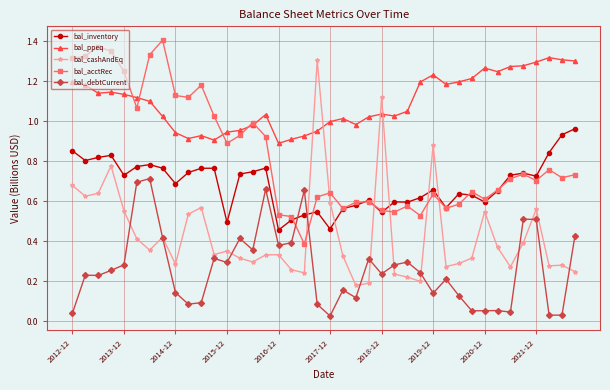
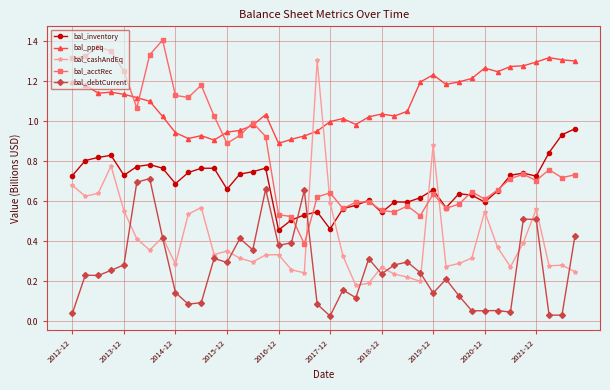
bal_inventory, 2012-12: 0.85 -> 0.73
bal_inventory, 2015-12: 0.50 -> 0.66
bal_cashAndEq, 2018-12: 1.12 -> 0.27
